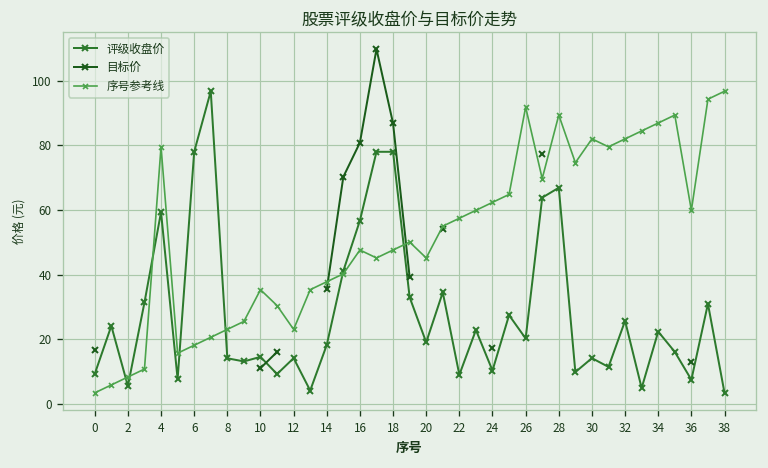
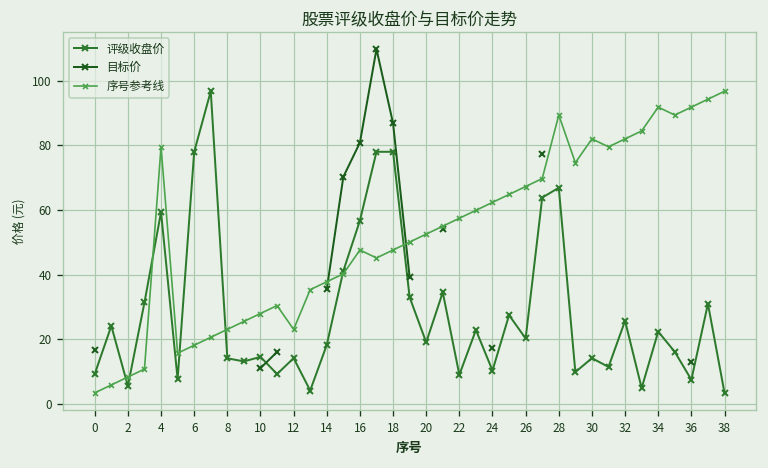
序号参考线, 10: 35 -> 28
序号参考线, 20: 45 -> 53
序号参考线, 26: 92 -> 67
序号参考线, 34: 87 -> 92
序号参考线, 36: 60 -> 92
